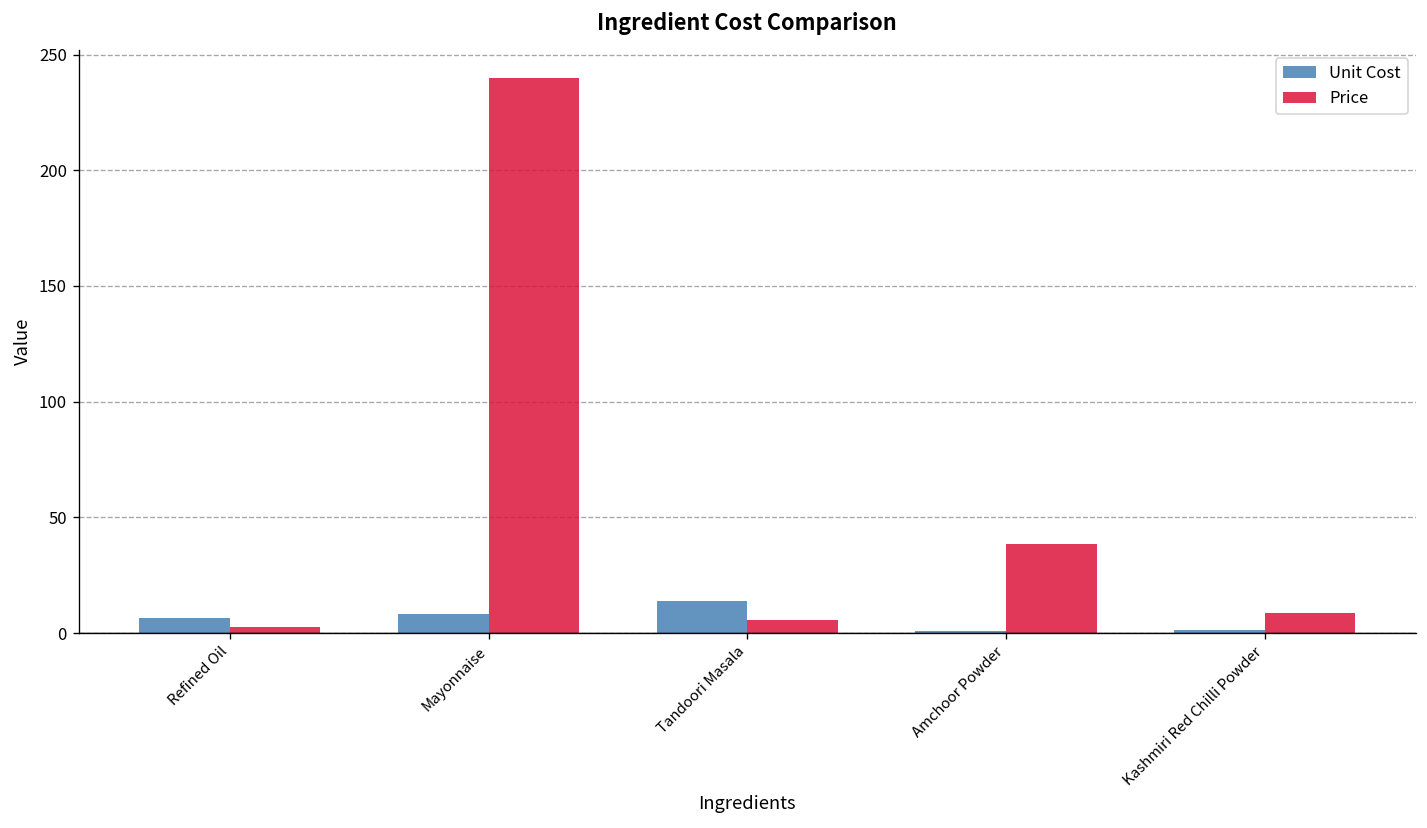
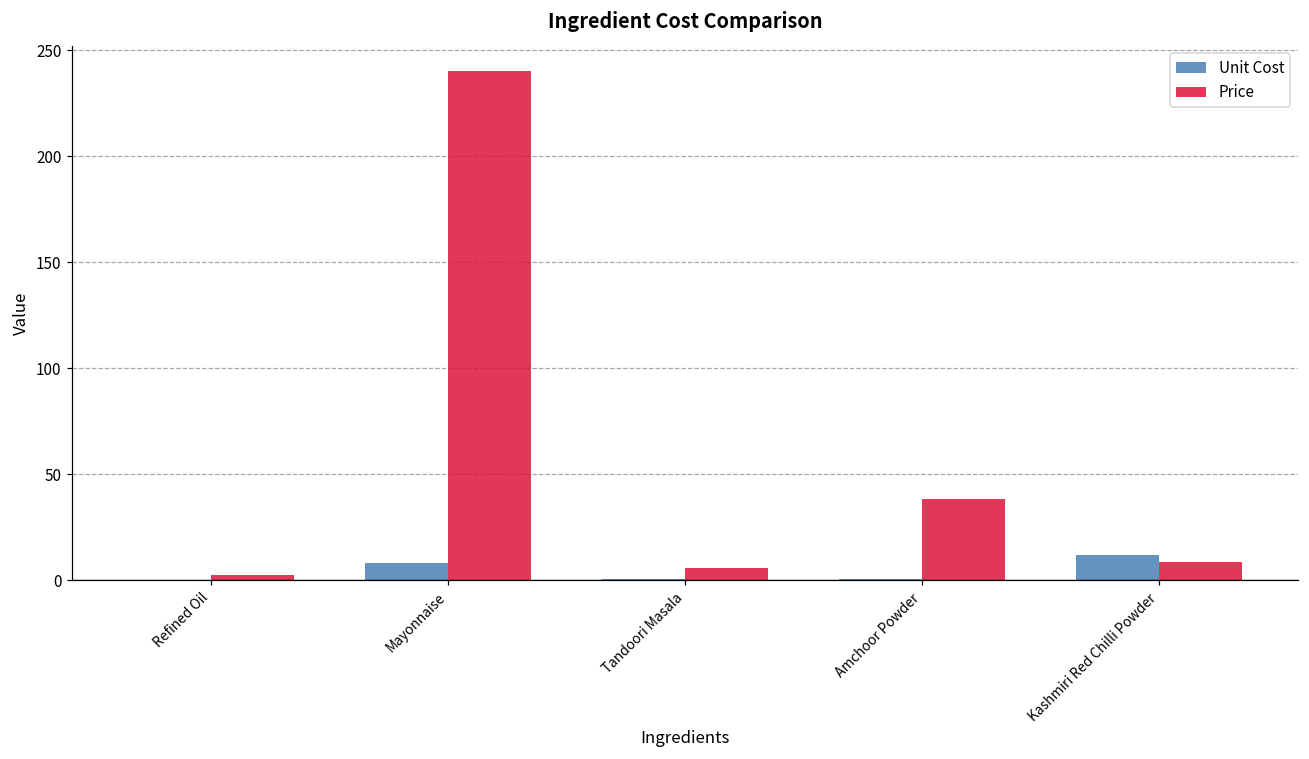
Unit Cost, Refined Oil: 7 -> 0
Unit Cost, Tandoori Masala: 14 -> 1
Unit Cost, Kashmiri Red Chilli Powder: 1 -> 12
